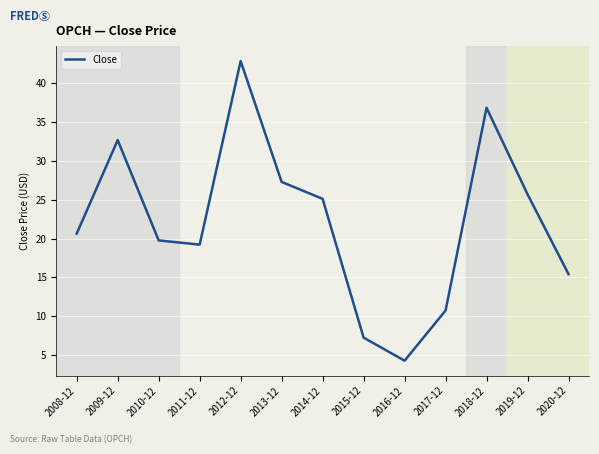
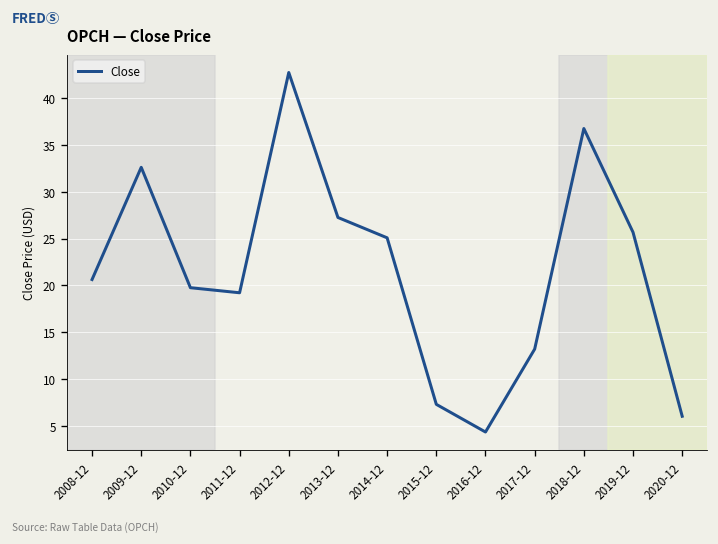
2017-12: 11 -> 13
2020-12: 15 -> 6
